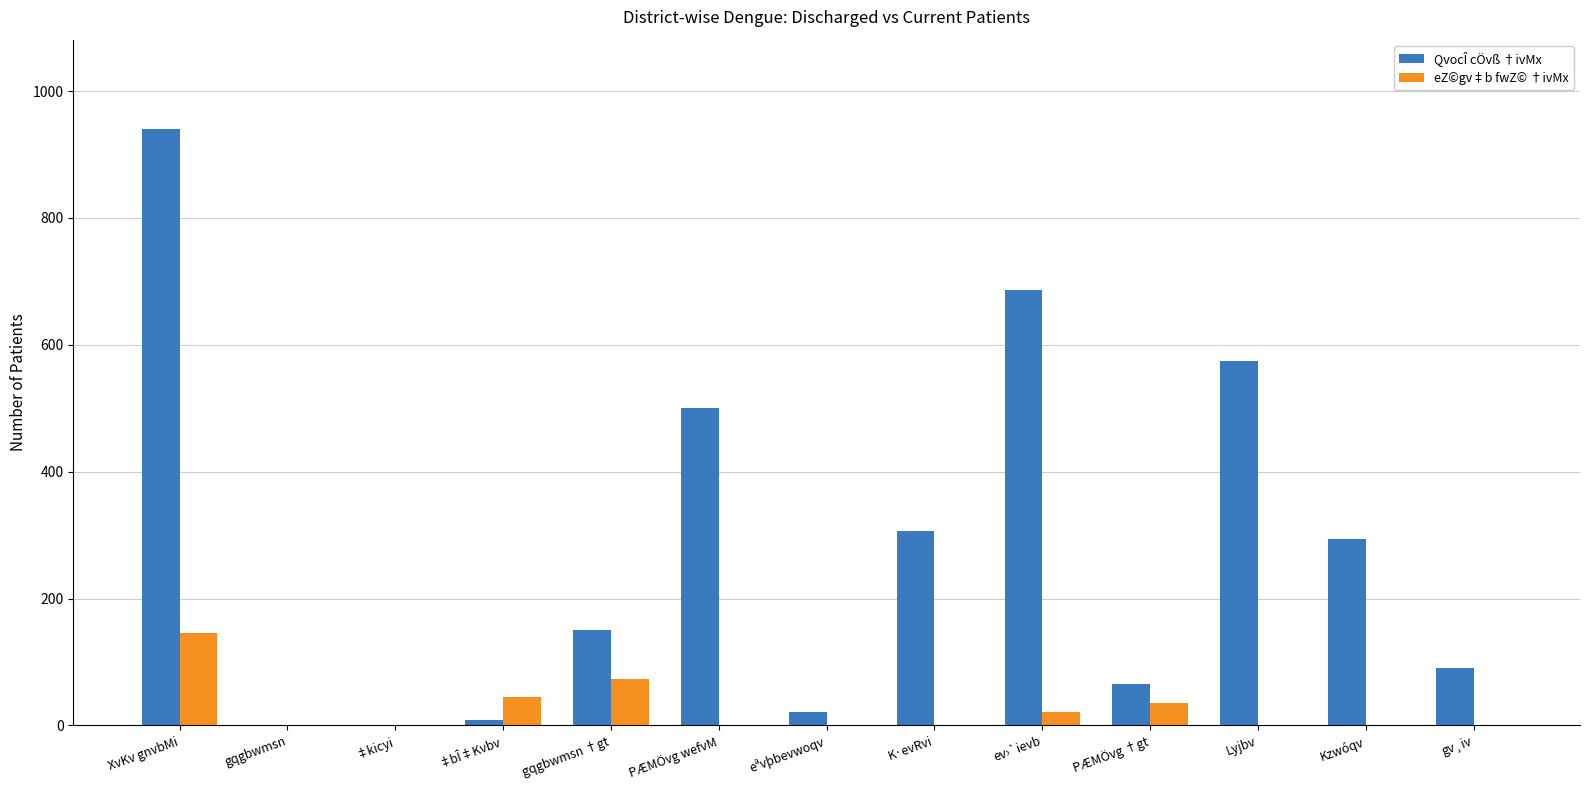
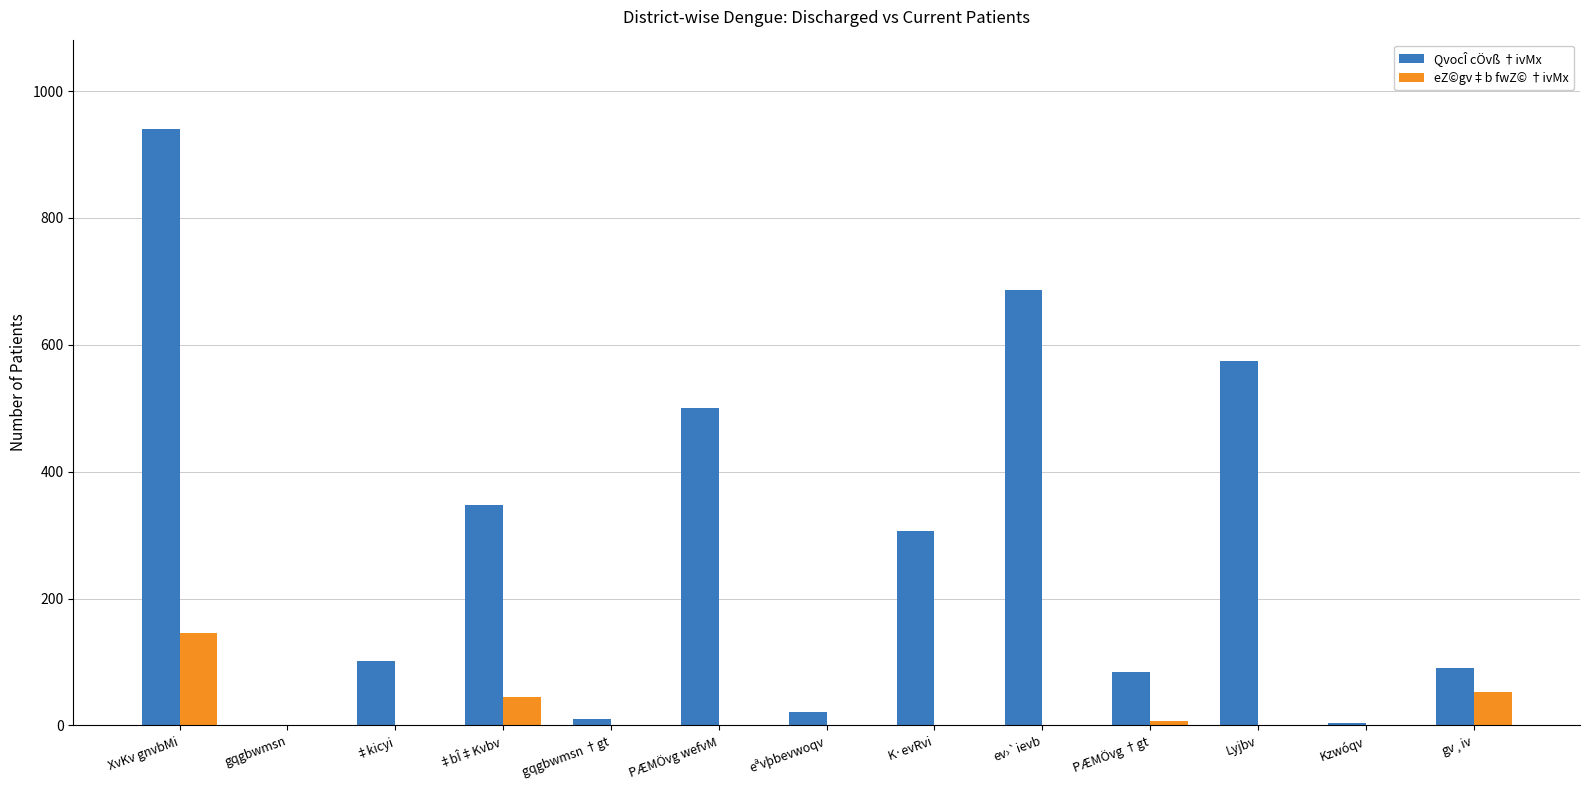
QvocÎ cÖvß †ivMx, ‡kicyi: 0 -> 100
QvocÎ cÖvß †ivMx, ‡bÎ‡Kvbv: 10 -> 350
QvocÎ cÖvß †ivMx, gqgbwmsn †gt: 150 -> 10
eZ©gv‡b fwZ© †ivMx, gqgbwmsn †gt: 70 -> 0
eZ©gv‡b fwZ© †ivMx, ev›`ievb: 20 -> 0
QvocÎ cÖvß †ivMx, PÆMÖvg †gt: 70 -> 90
eZ©gv‡b fwZ© †ivMx, PÆMÖvg †gt: 40 -> 10
QvocÎ cÖvß †ivMx, Kzwóqv: 290 -> 0
eZ©gv‡b fwZ© †ivMx, gv¸iv: 0 -> 50
